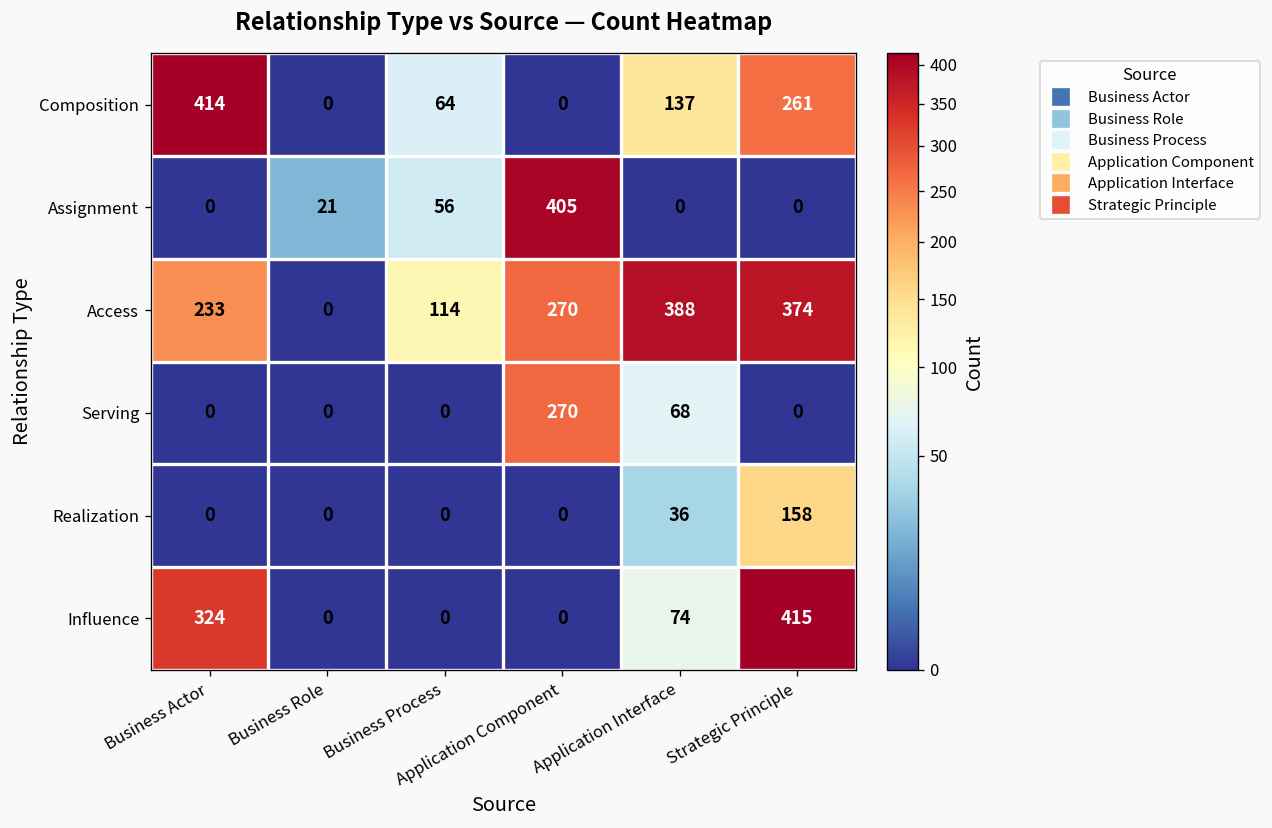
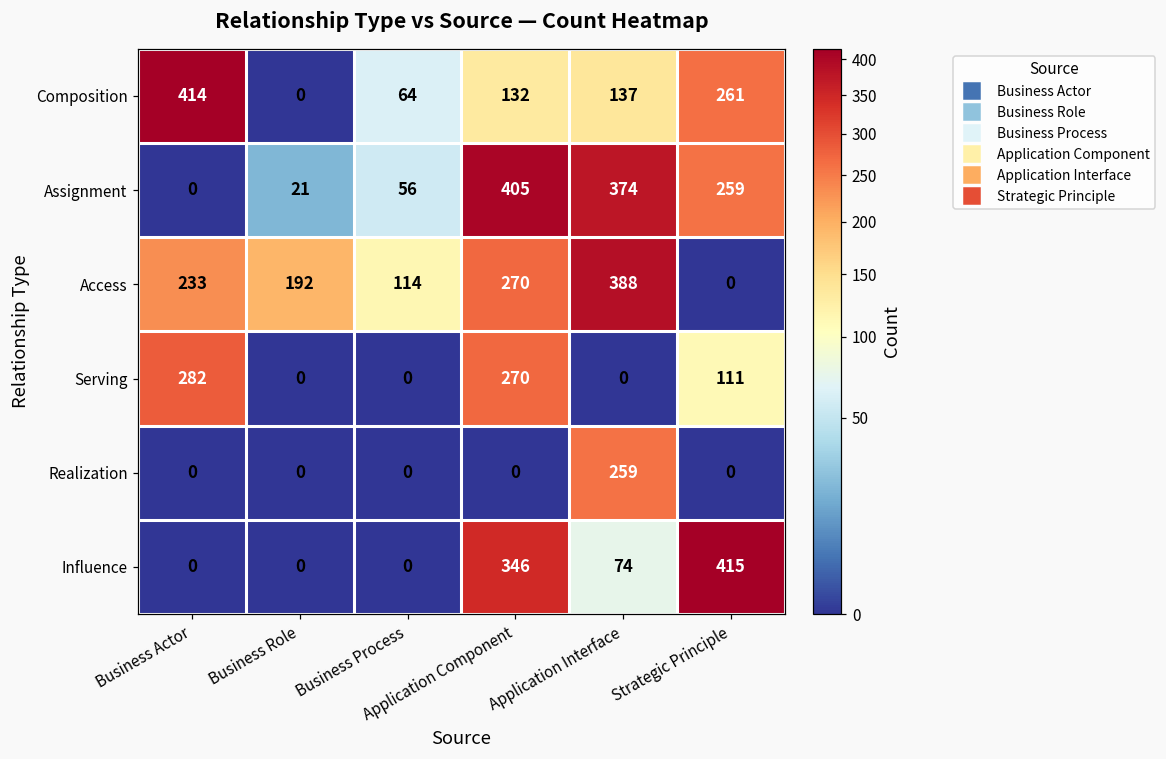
Composition, Application Component: 0 -> 132
Assignment, Application Interface: 0 -> 374
Assignment, Strategic Principle: 0 -> 259
Access, Business Role: 0 -> 192
Access, Strategic Principle: 374 -> 0
Serving, Business Actor: 0 -> 282
Serving, Application Interface: 68 -> 0
Serving, Strategic Principle: 0 -> 111
Realization, Application Interface: 36 -> 259
Realization, Strategic Principle: 158 -> 0
Influence, Business Actor: 324 -> 0
Influence, Application Component: 0 -> 346
